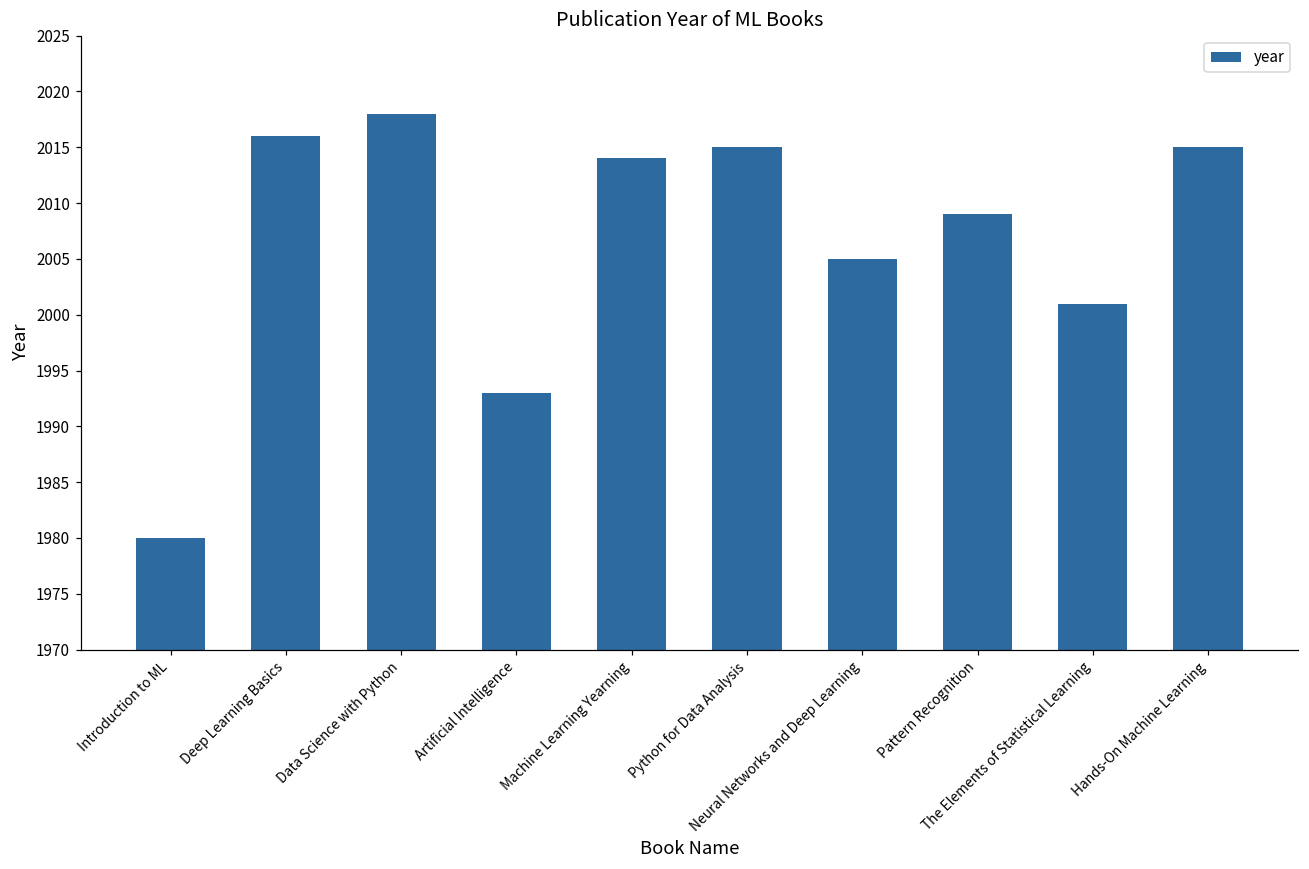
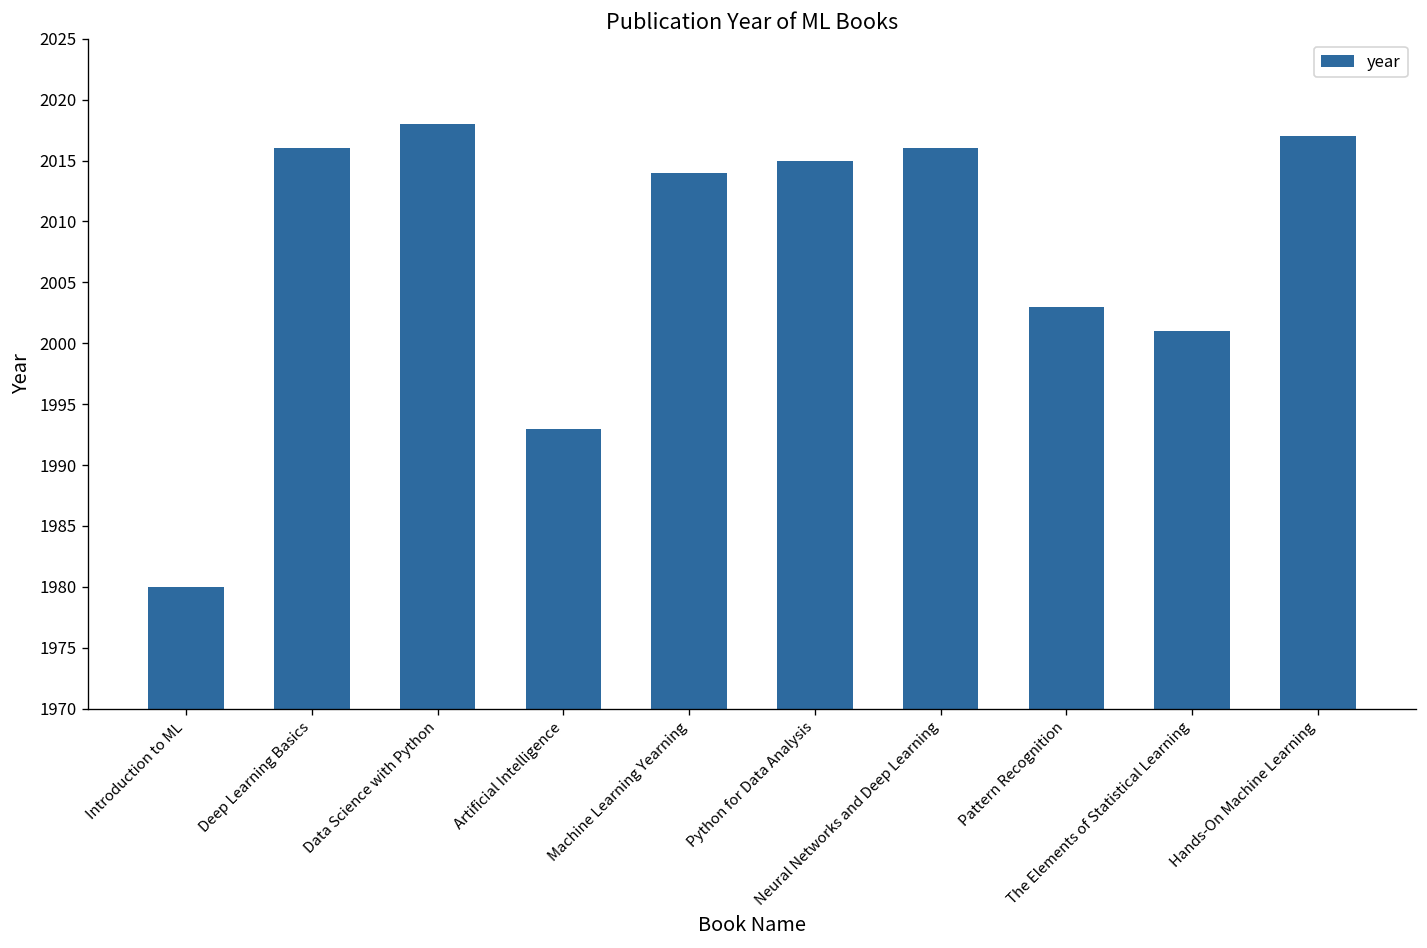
Neural Networks and Deep Learning: 2005 -> 2016
Pattern Recognition: 2009 -> 2003
Hands-On Machine Learning: 2015 -> 2017
